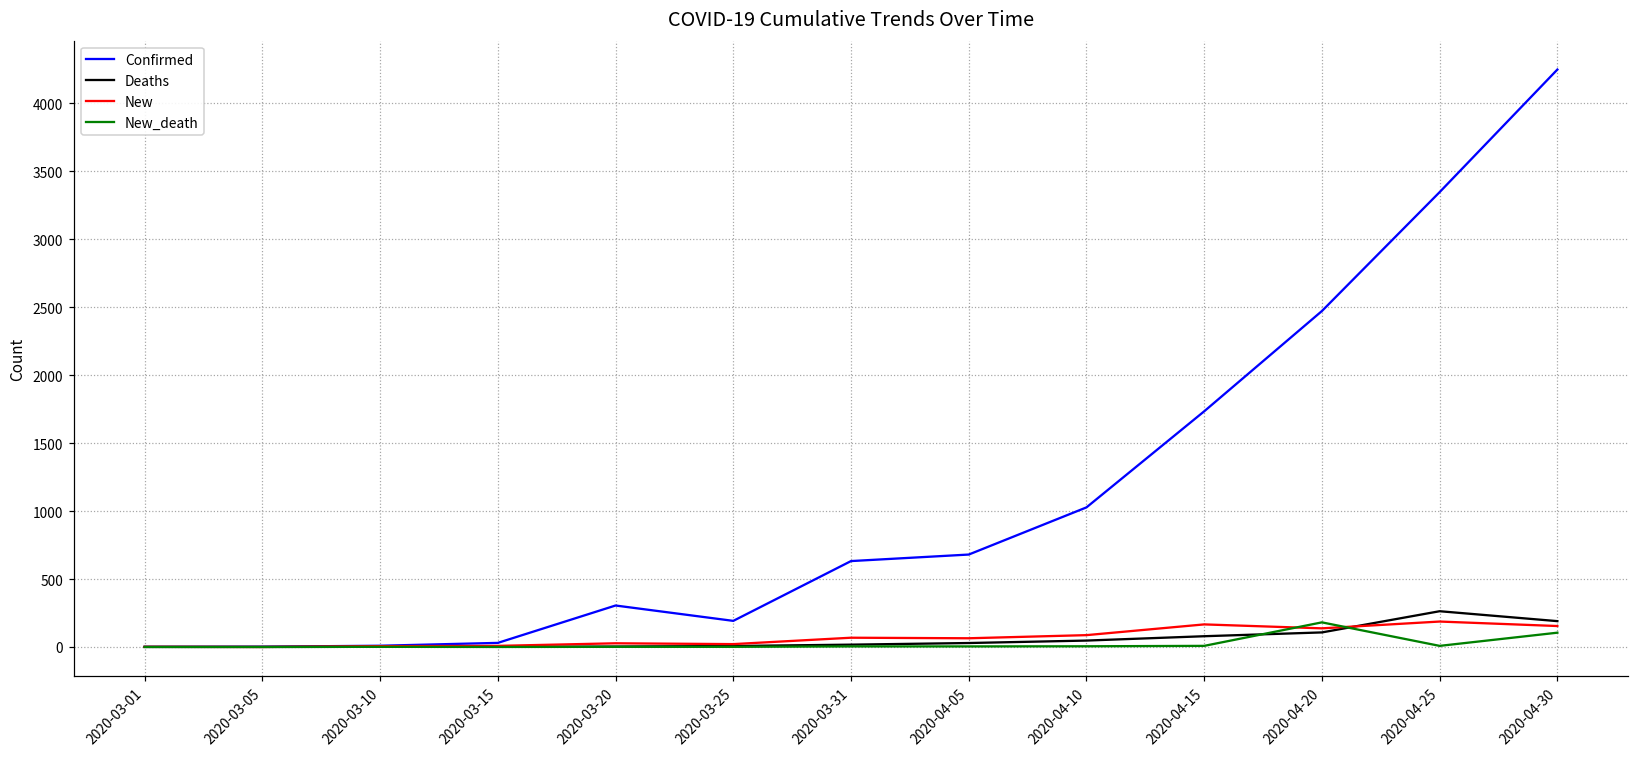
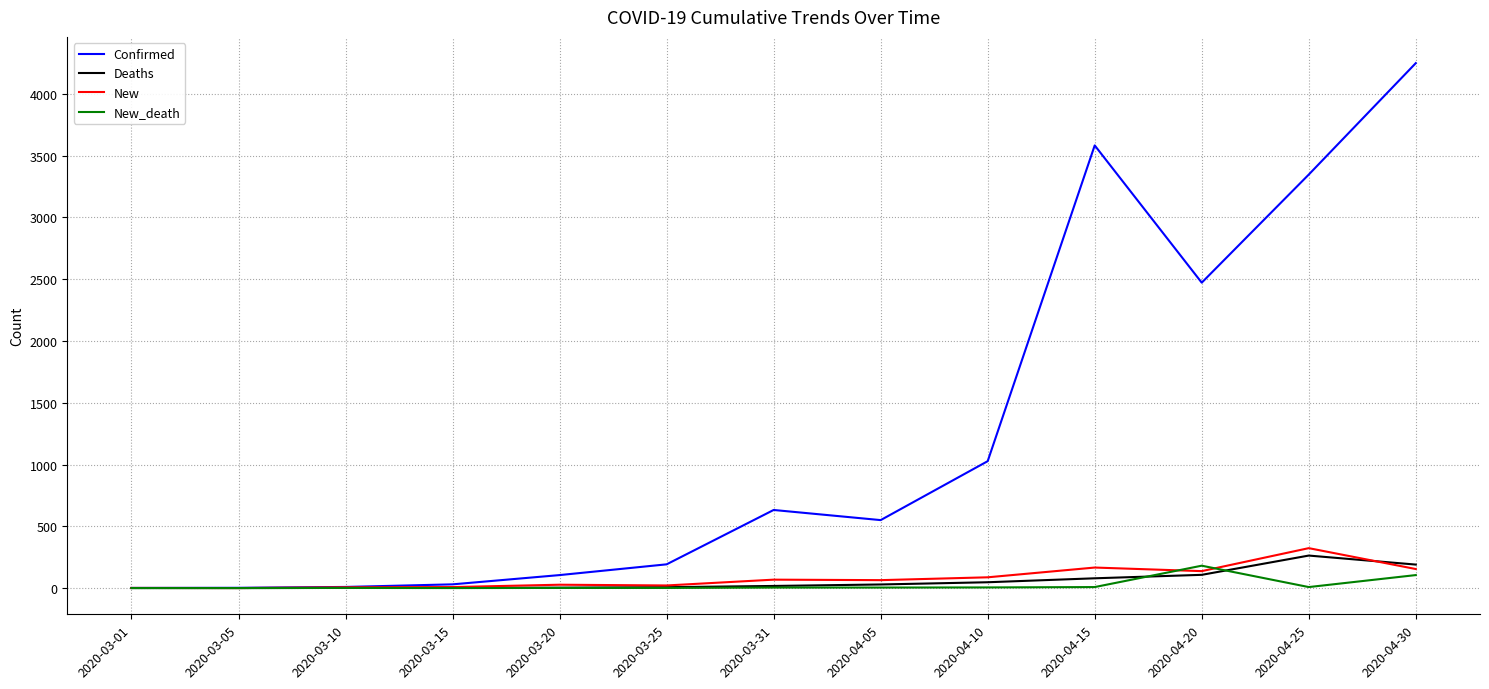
Confirmed, 2020-03-20: 310 -> 110
Confirmed, 2020-04-05: 680 -> 550
Confirmed, 2020-04-15: 1730 -> 3580
New, 2020-04-25: 190 -> 320
